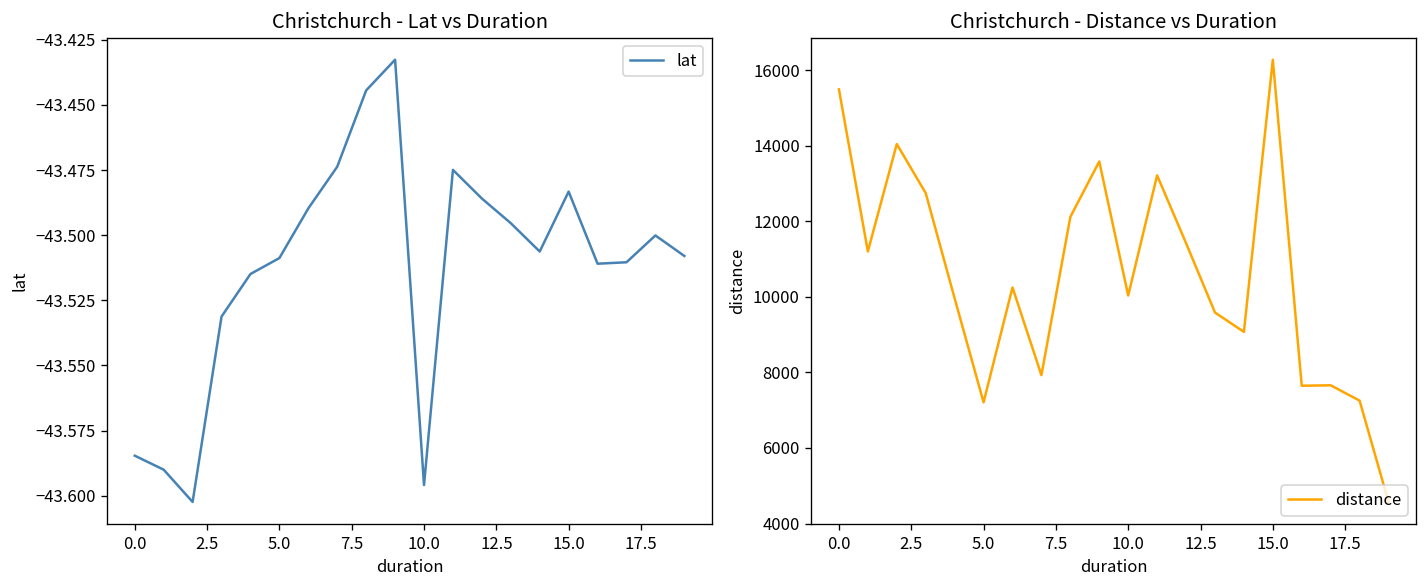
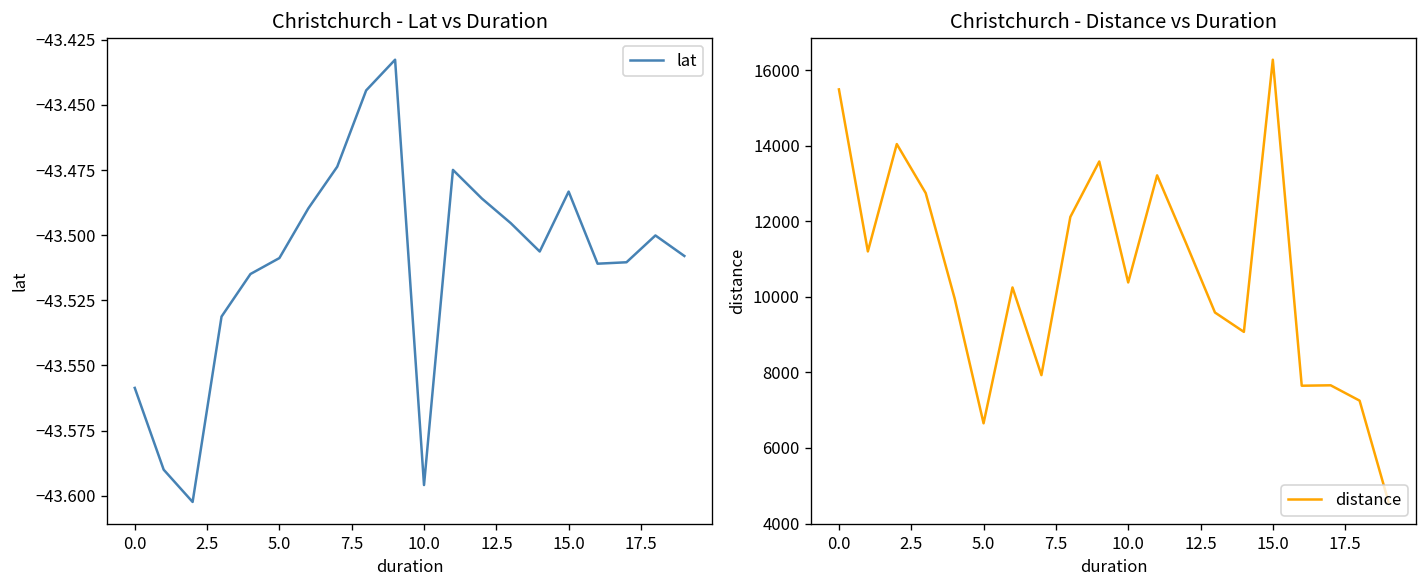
Christchurch - Lat vs Duration, 0.0: -43.585 -> -43.559
Christchurch - Distance vs Duration, 5.0: 7200 -> 6700
Christchurch - Distance vs Duration, 10.0: 10000 -> 10400
